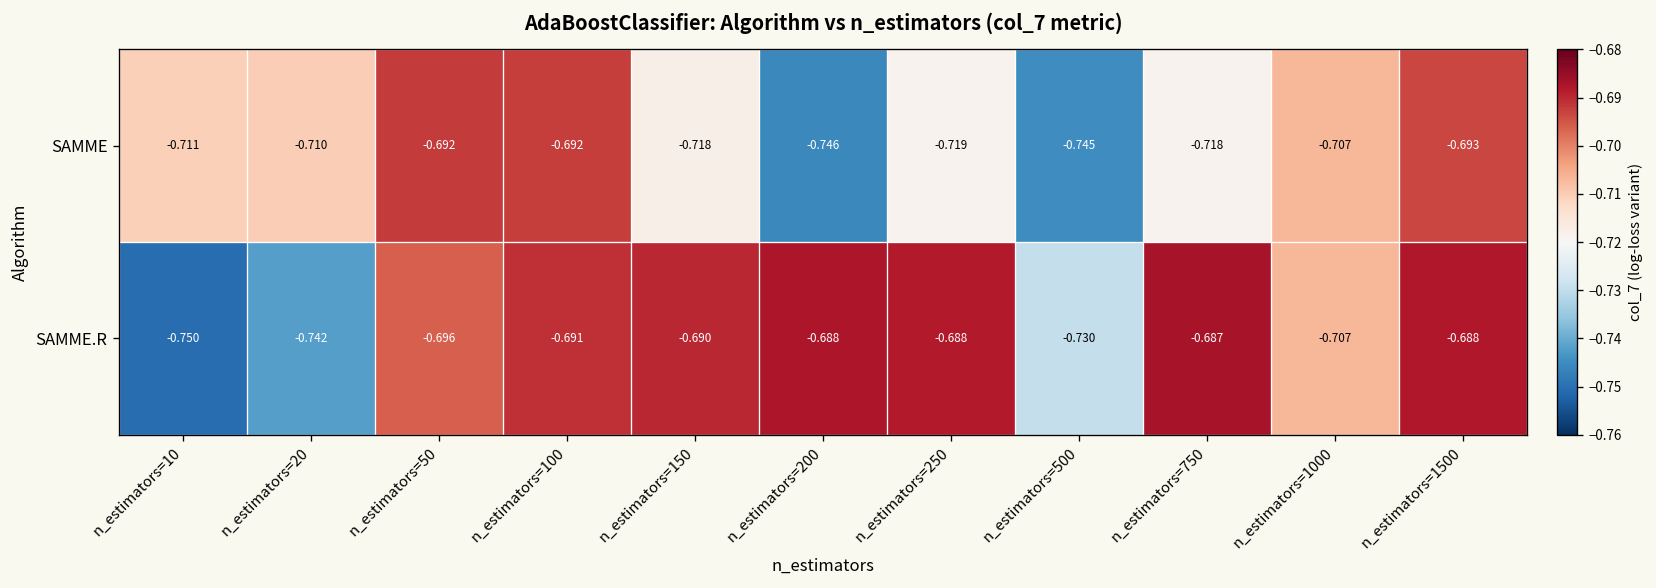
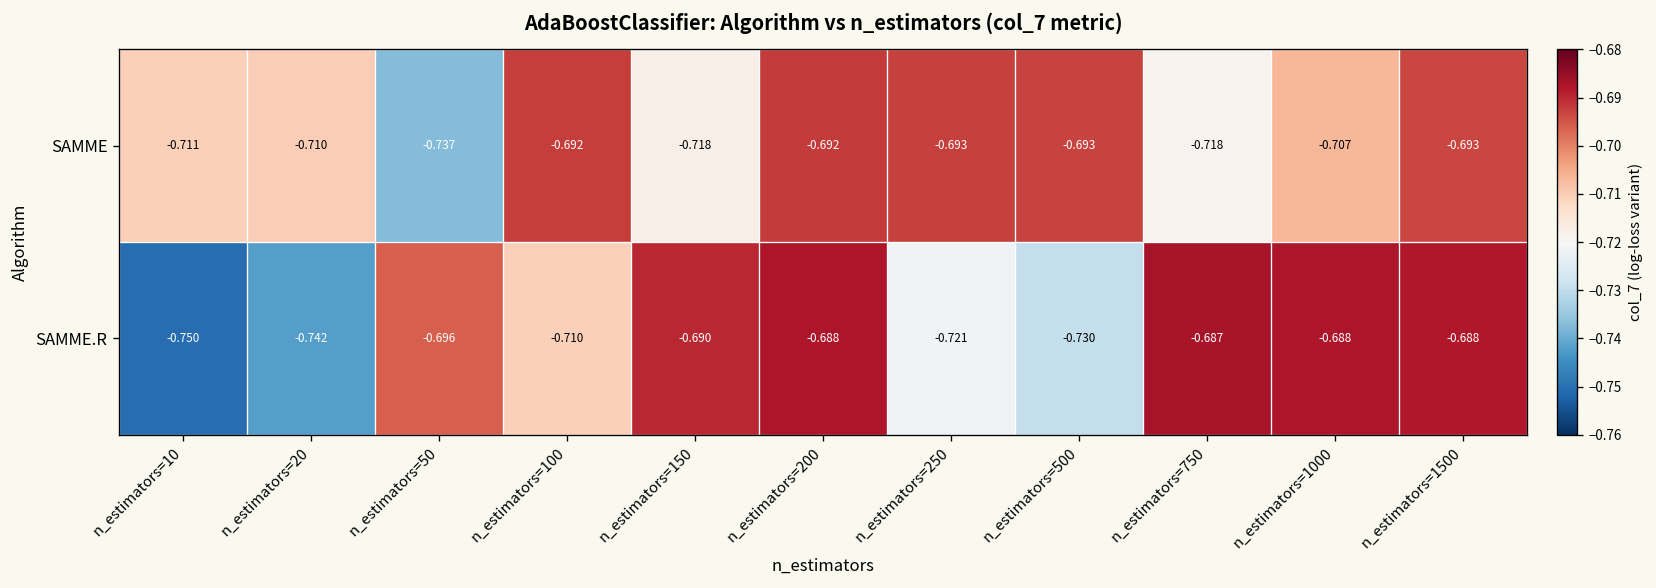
SAMME, n_estimators=50: -0.692 -> -0.737
SAMME, n_estimators=200: -0.746 -> -0.692
SAMME, n_estimators=250: -0.719 -> -0.693
SAMME, n_estimators=500: -0.745 -> -0.693
SAMME.R, n_estimators=100: -0.691 -> -0.710
SAMME.R, n_estimators=250: -0.688 -> -0.721
SAMME.R, n_estimators=1000: -0.707 -> -0.688
